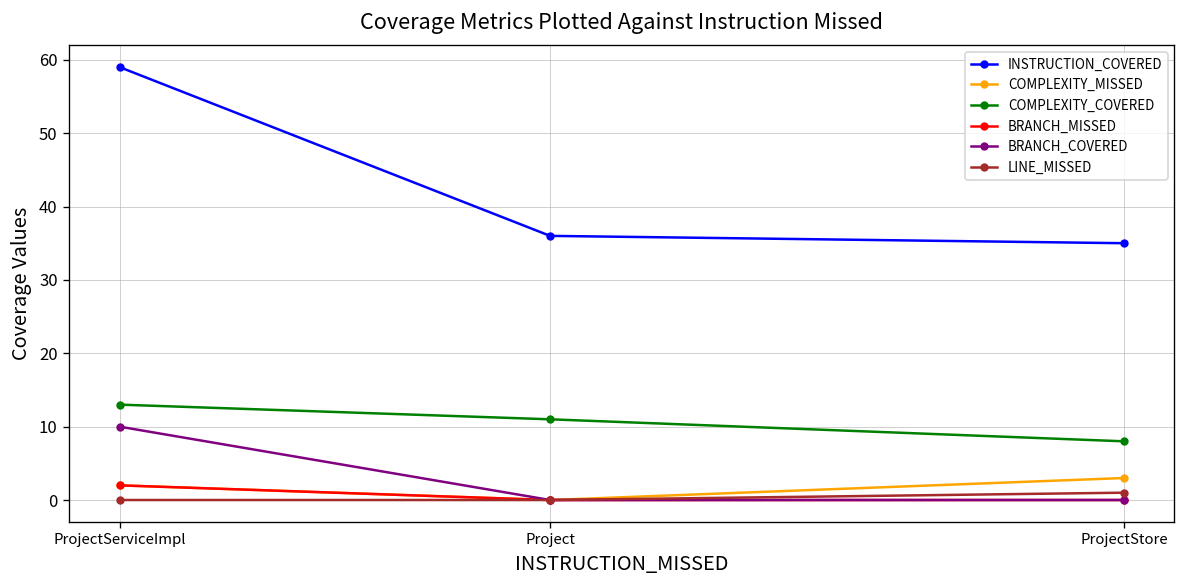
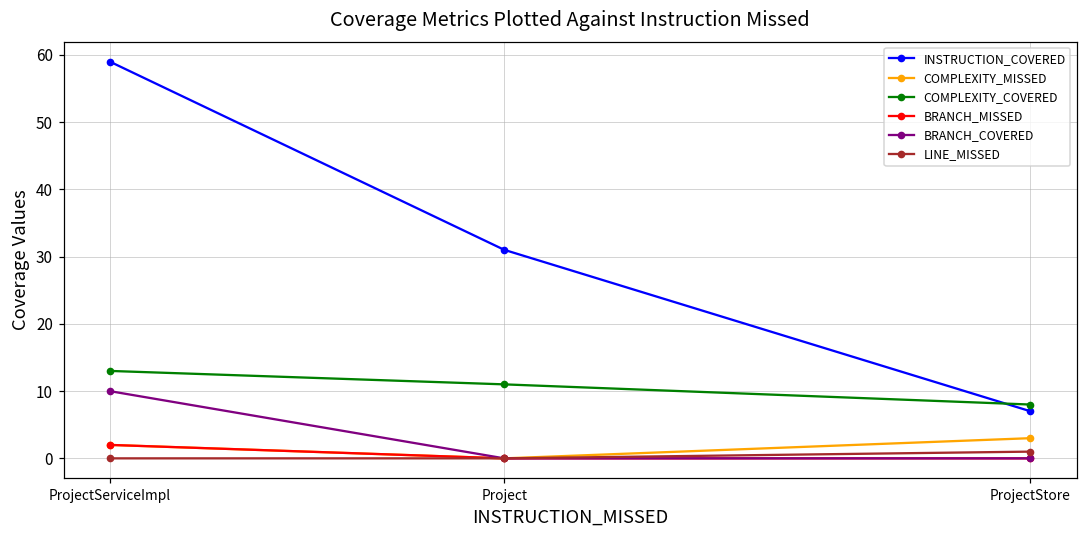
INSTRUCTION_COVERED, Project: 36 -> 31
INSTRUCTION_COVERED, ProjectStore: 35 -> 7
